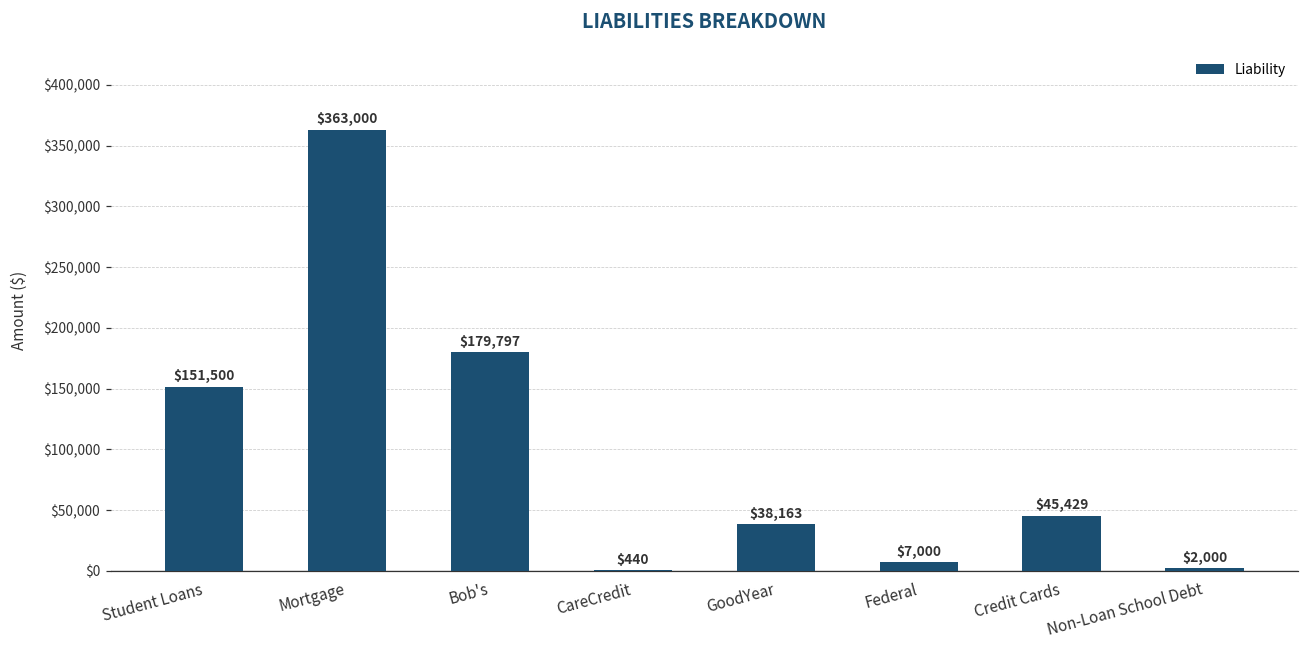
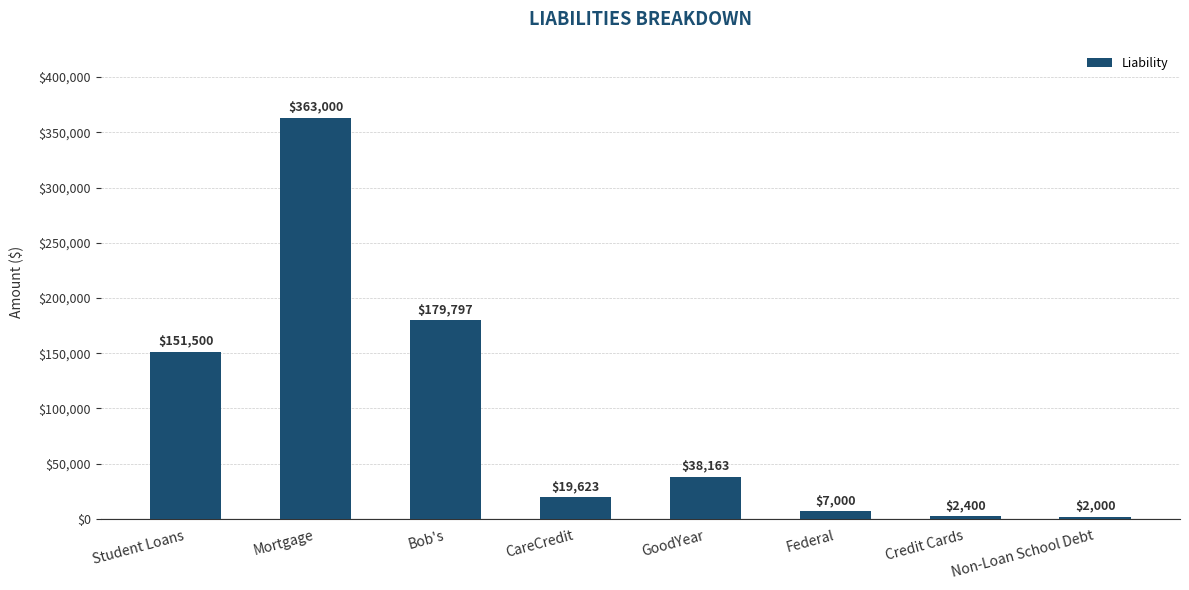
CareCredit: $440 -> $19,623
Credit Cards: $45,429 -> $2,400
